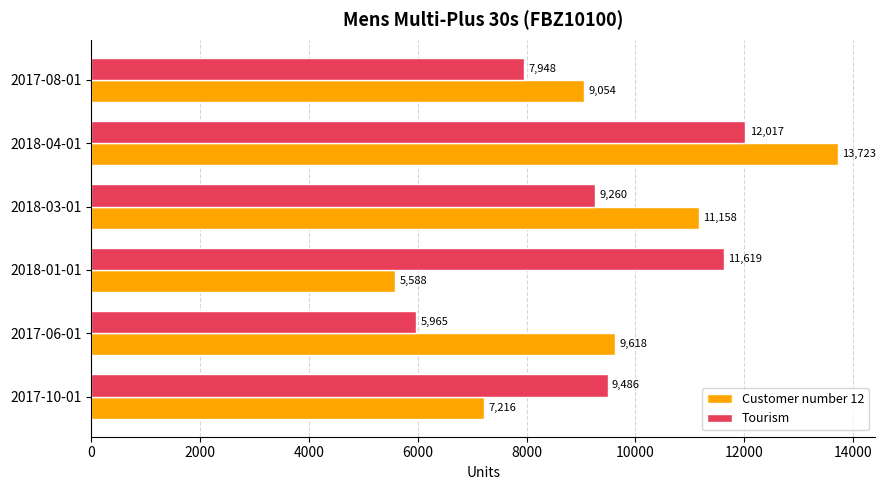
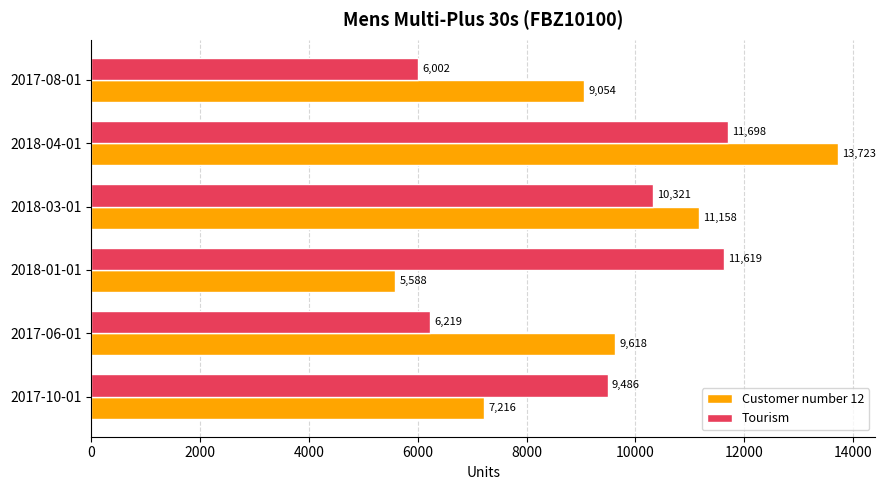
Tourism, 2017-08-01: 7,948 -> 6,002
Tourism, 2018-04-01: 12,017 -> 11,698
Tourism, 2018-03-01: 9,260 -> 10,321
Tourism, 2017-06-01: 5,965 -> 6,219
